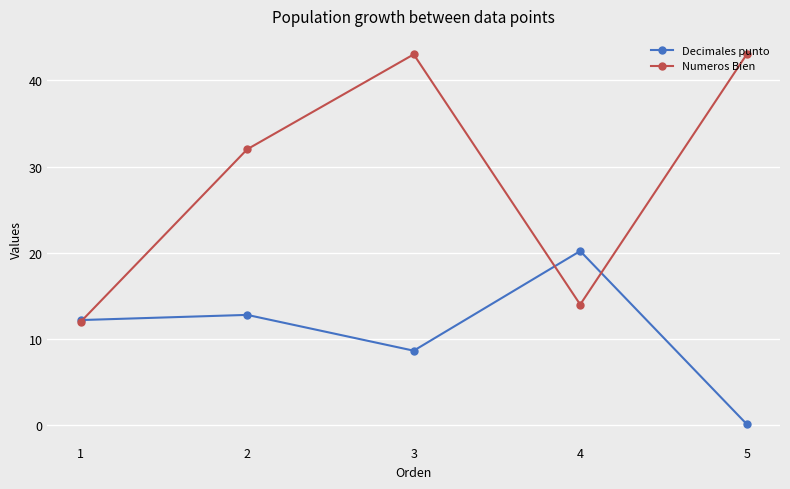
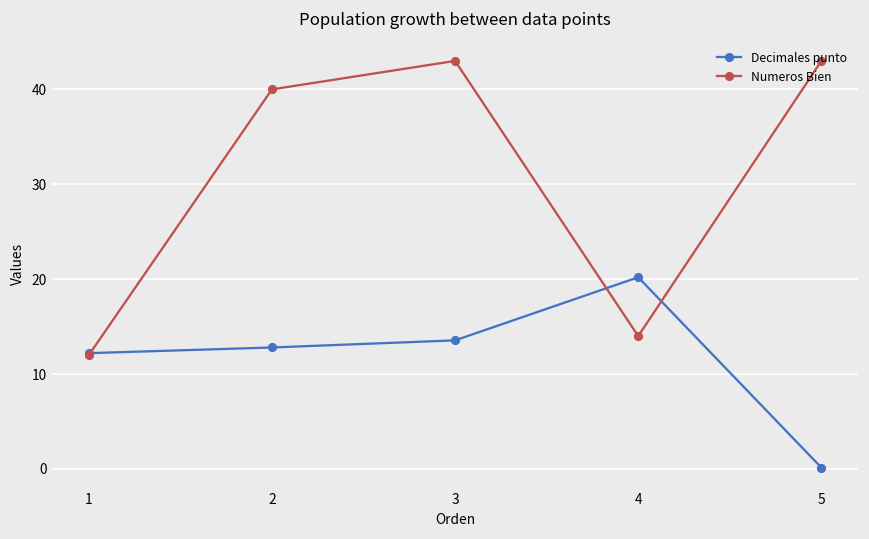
Numeros Bien, 2: 32 -> 40
Decimales punto, 3: 9 -> 14
